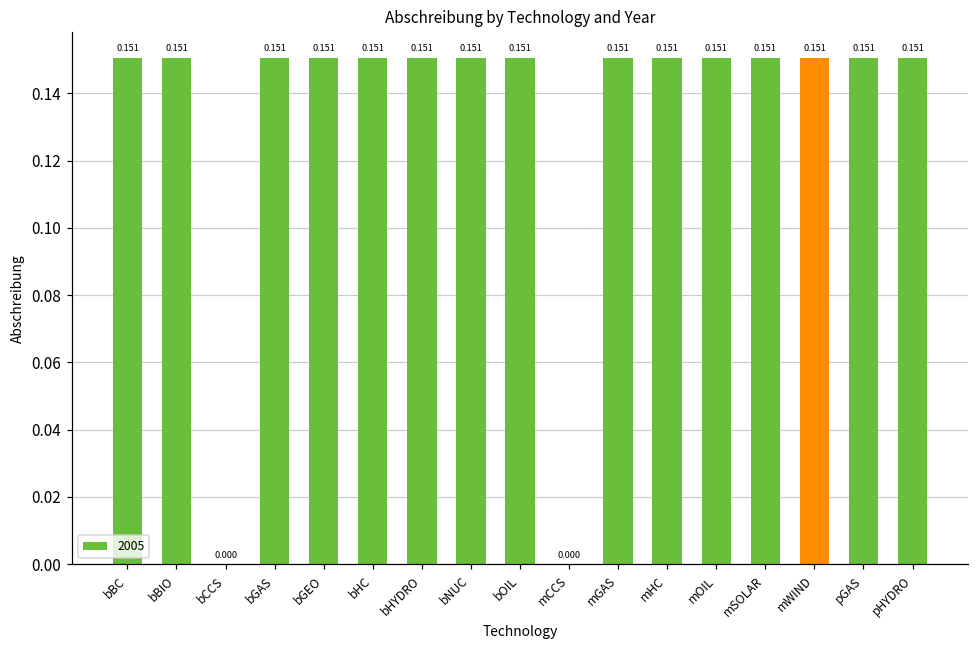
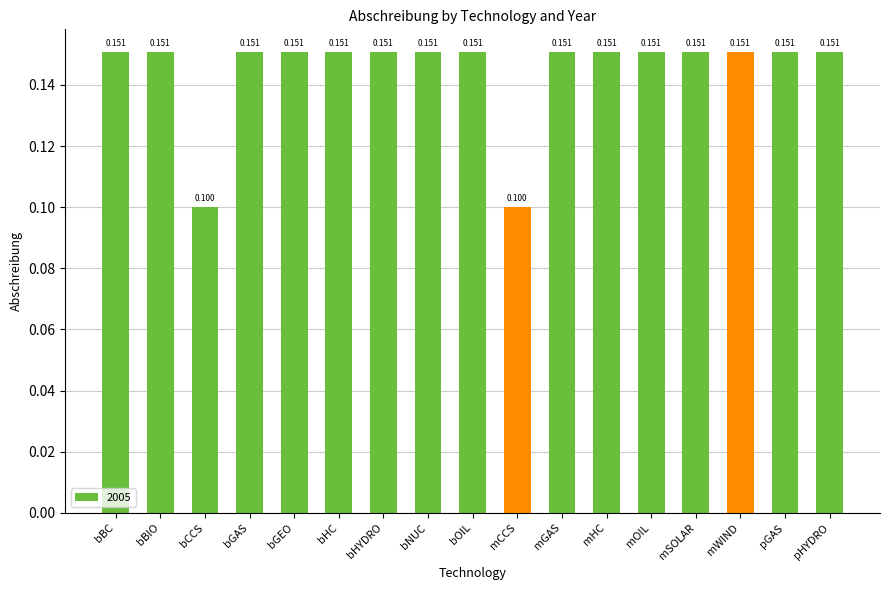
bCCS: 0.000 -> 0.100
mCCS: 0.000 -> 0.100
